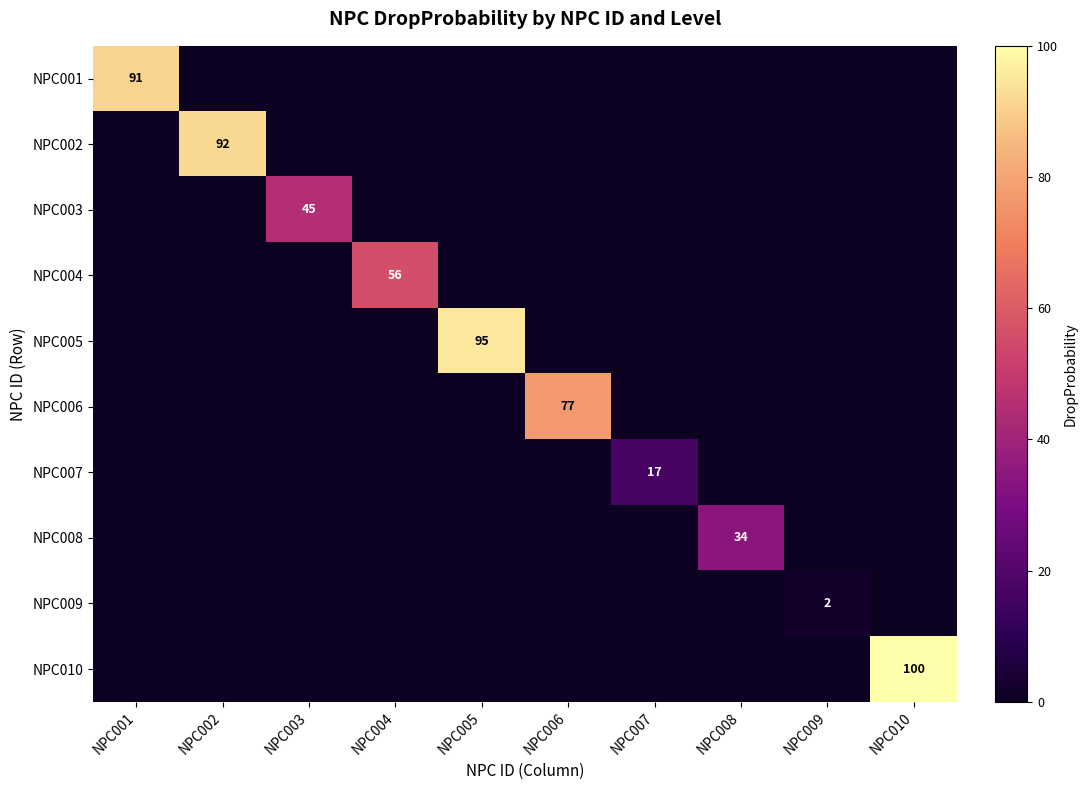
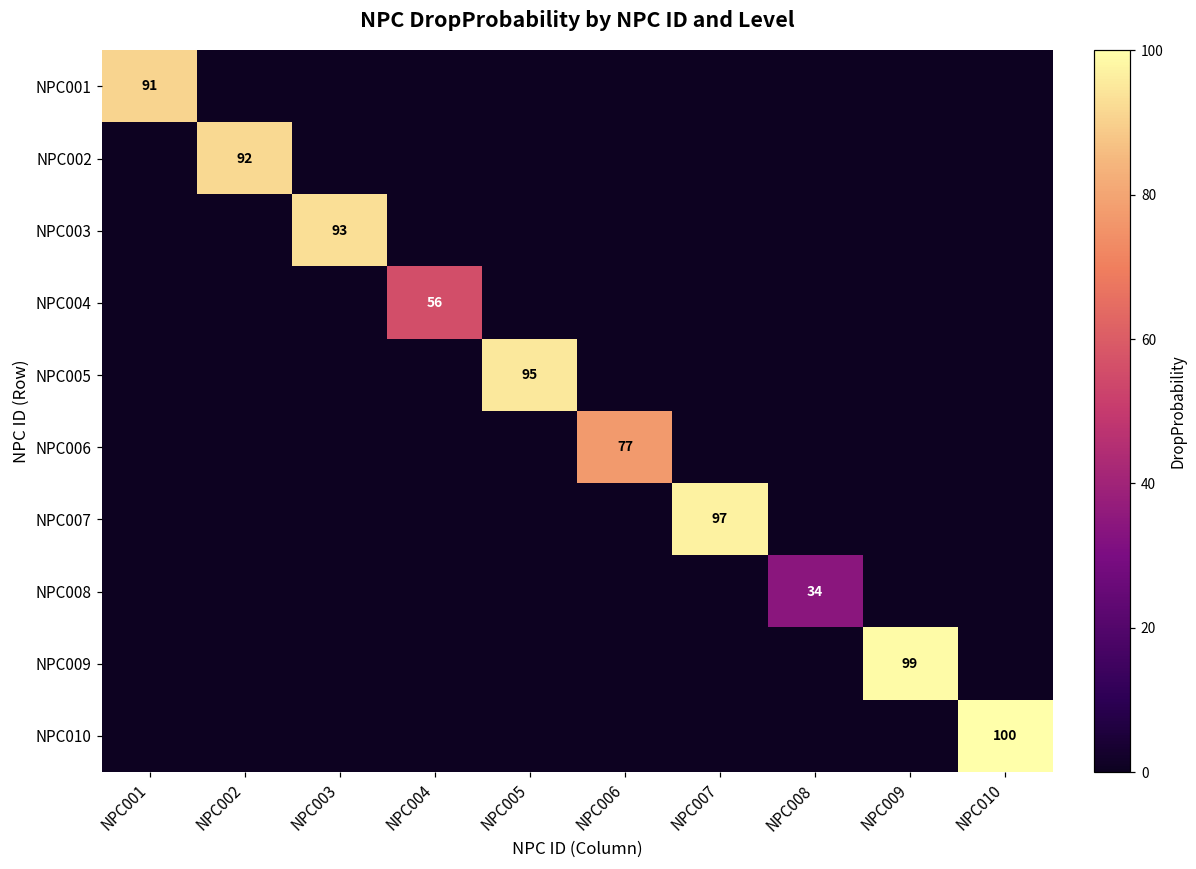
NPC003, NPC003: 45 -> 93
NPC007, NPC007: 17 -> 97
NPC009, NPC009: 2 -> 99
